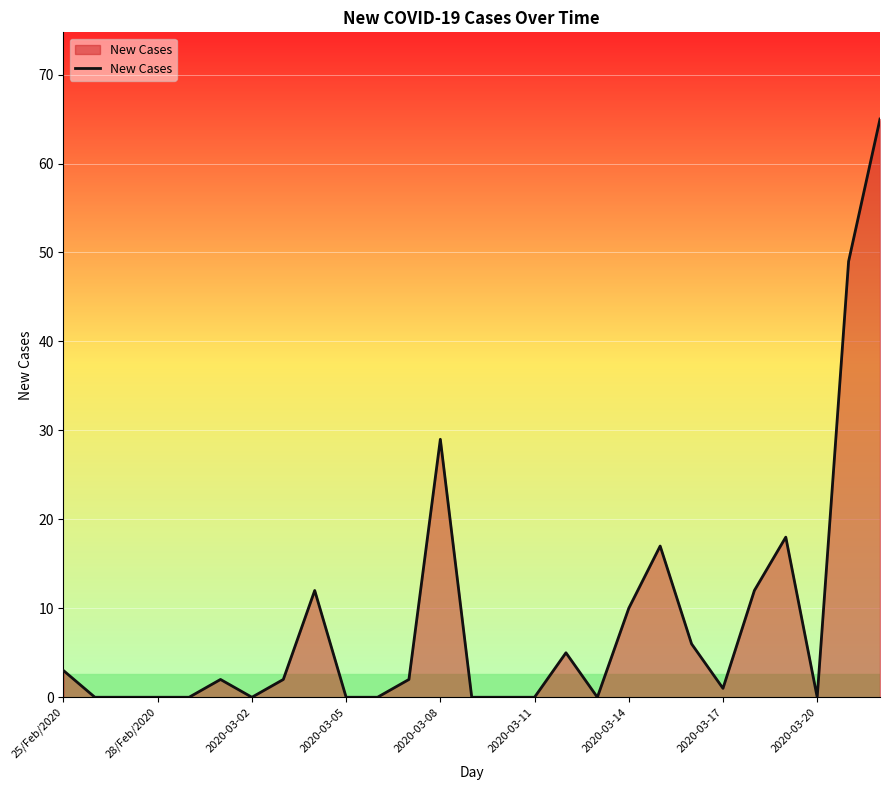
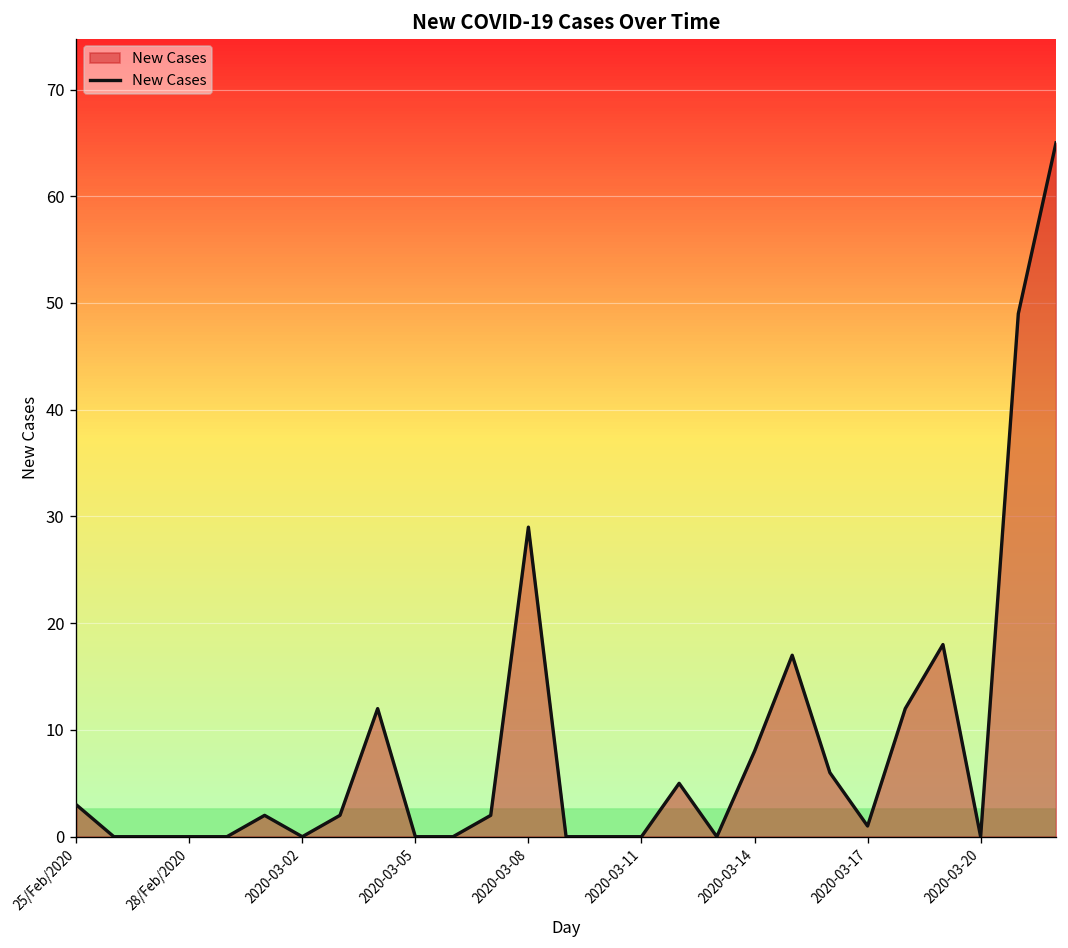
2020-03-14: 10 -> 8
